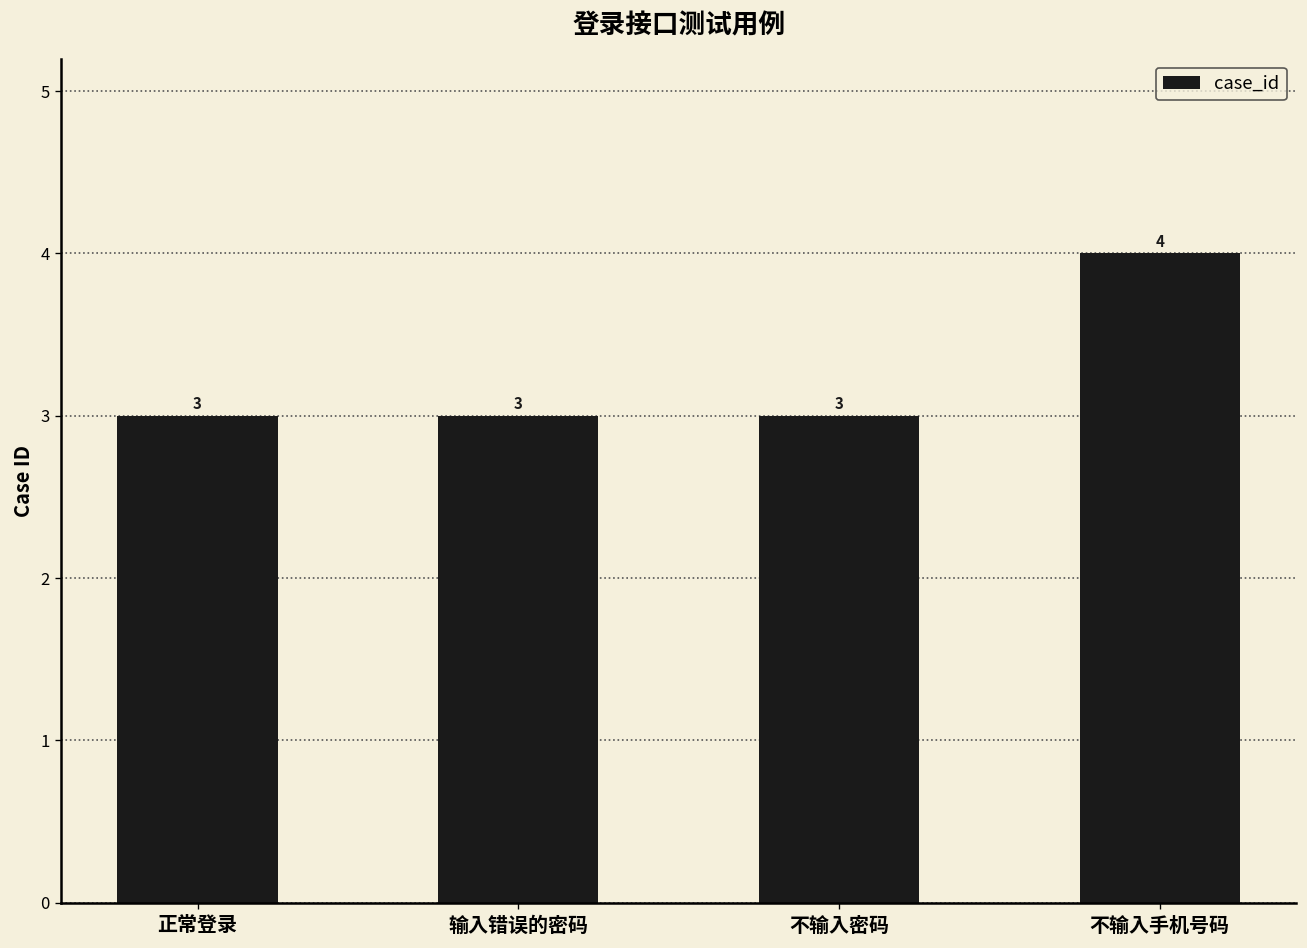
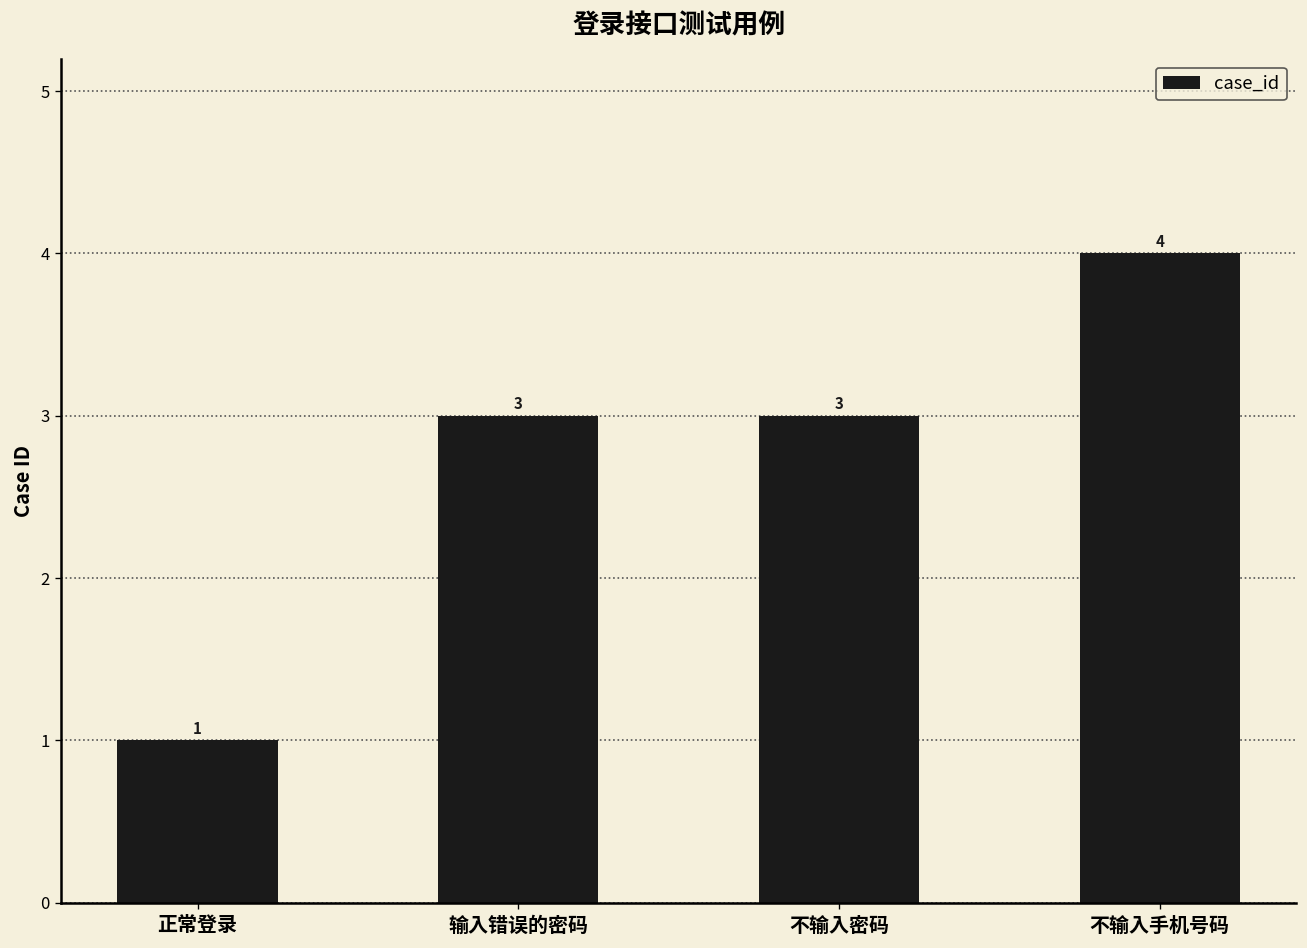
正常登录: 3 -> 1
